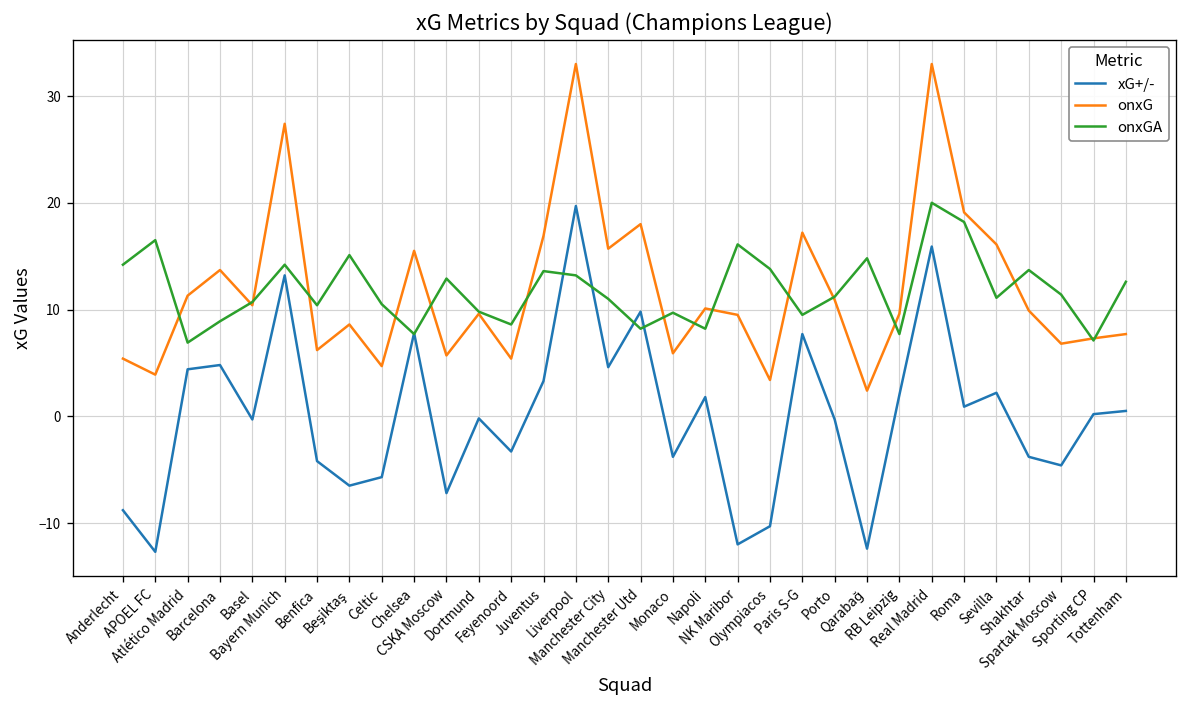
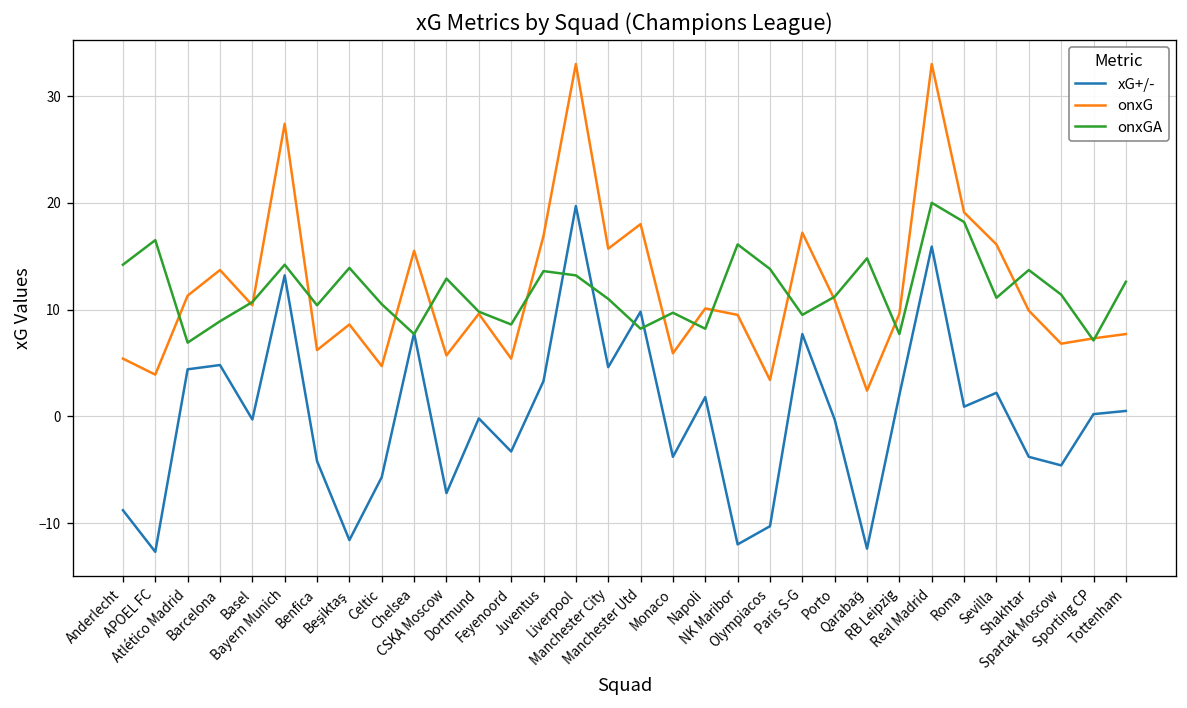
xG+/-, Beşiktaş: -7 -> -12
onxGA, Beşiktaş: 15 -> 14
